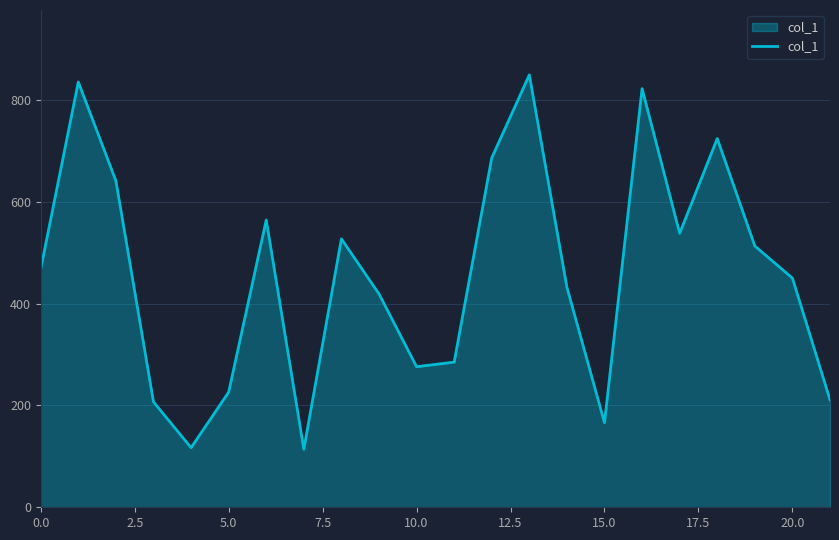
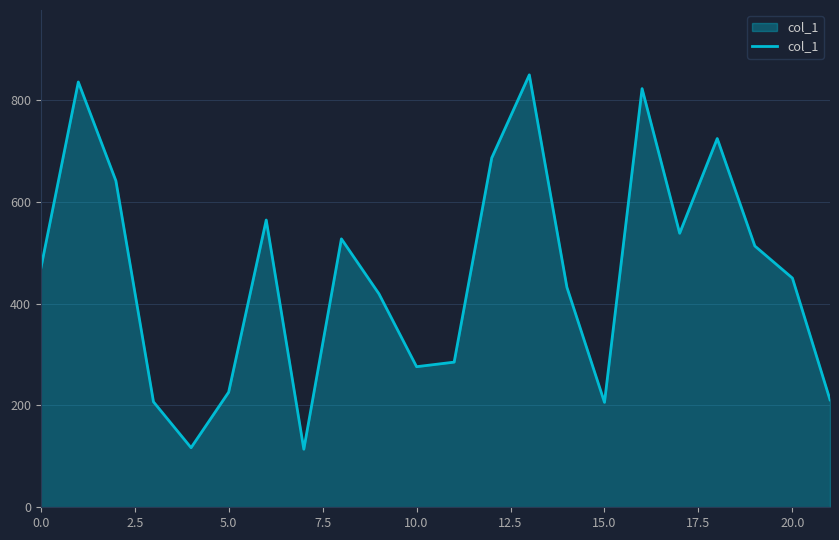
15.0: 170 -> 210
